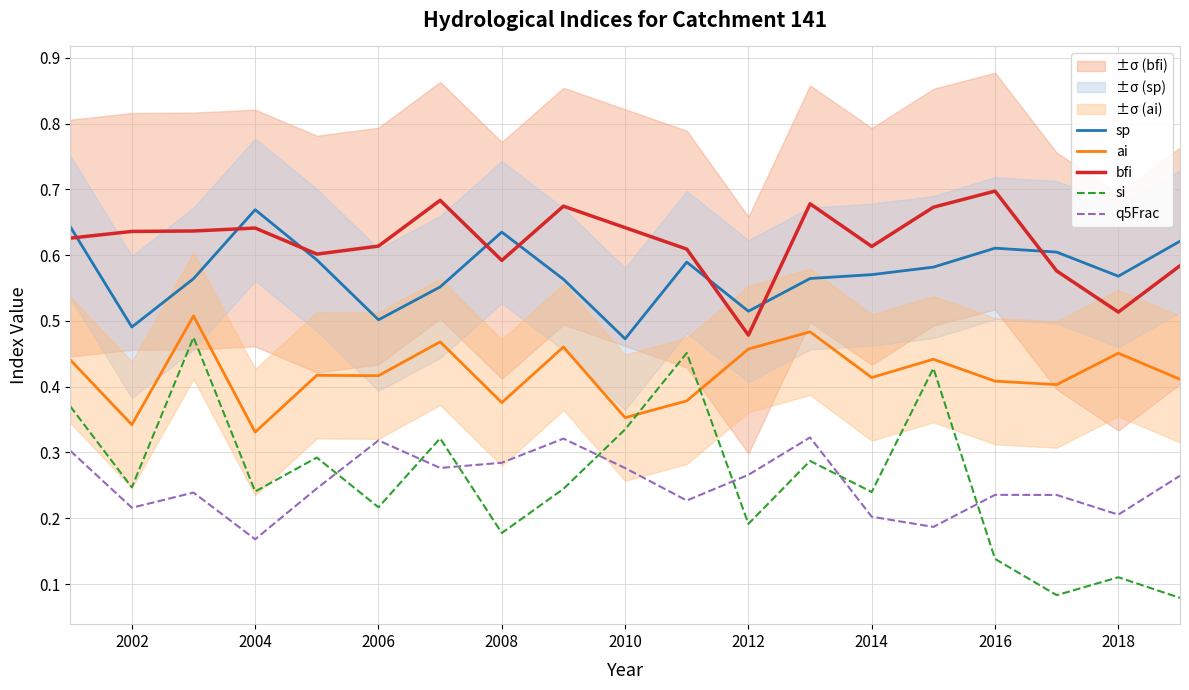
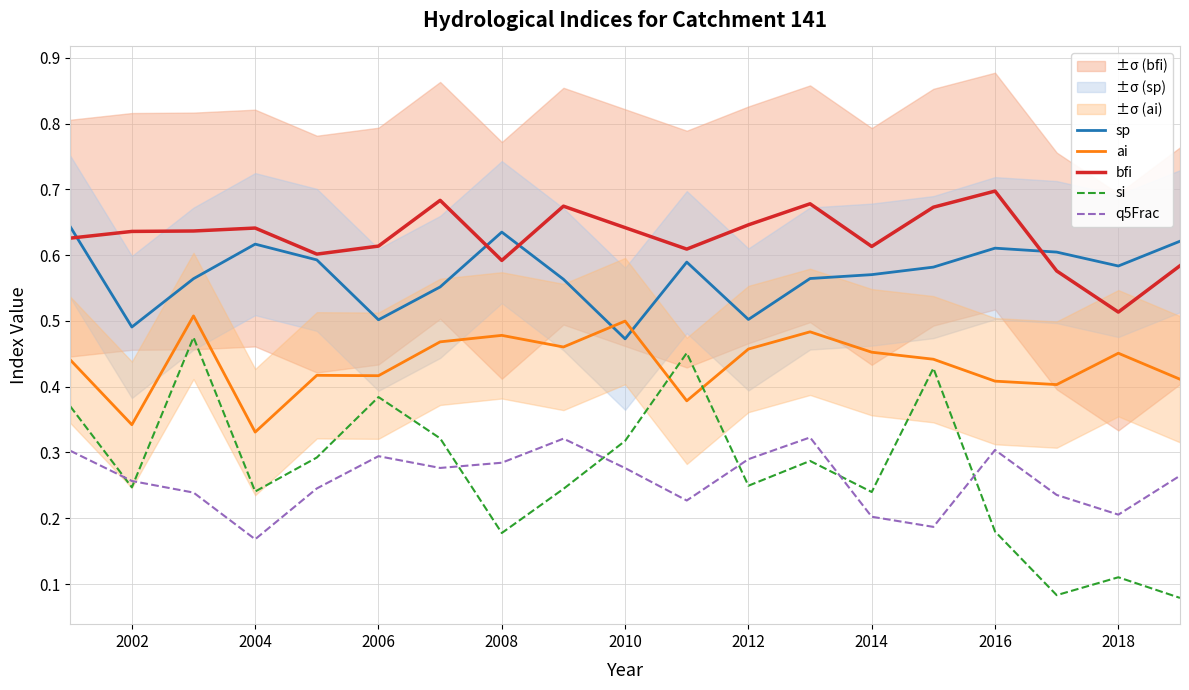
q5Frac, 2002: 0.22 -> 0.26
sp, 2004: 0.67 -> 0.62
si, 2006: 0.22 -> 0.38
q5Frac, 2006: 0.32 -> 0.29
ai, 2008: 0.38 -> 0.48
ai, 2010: 0.35 -> 0.50
si, 2010: 0.34 -> 0.32
sp, 2012: 0.51 -> 0.50
bfi, 2012: 0.48 -> 0.65
si, 2012: 0.19 -> 0.25
q5Frac, 2012: 0.27 -> 0.29
ai, 2014: 0.41 -> 0.45
si, 2016: 0.14 -> 0.18
q5Frac, 2016: 0.24 -> 0.30
sp, 2018: 0.57 -> 0.58
